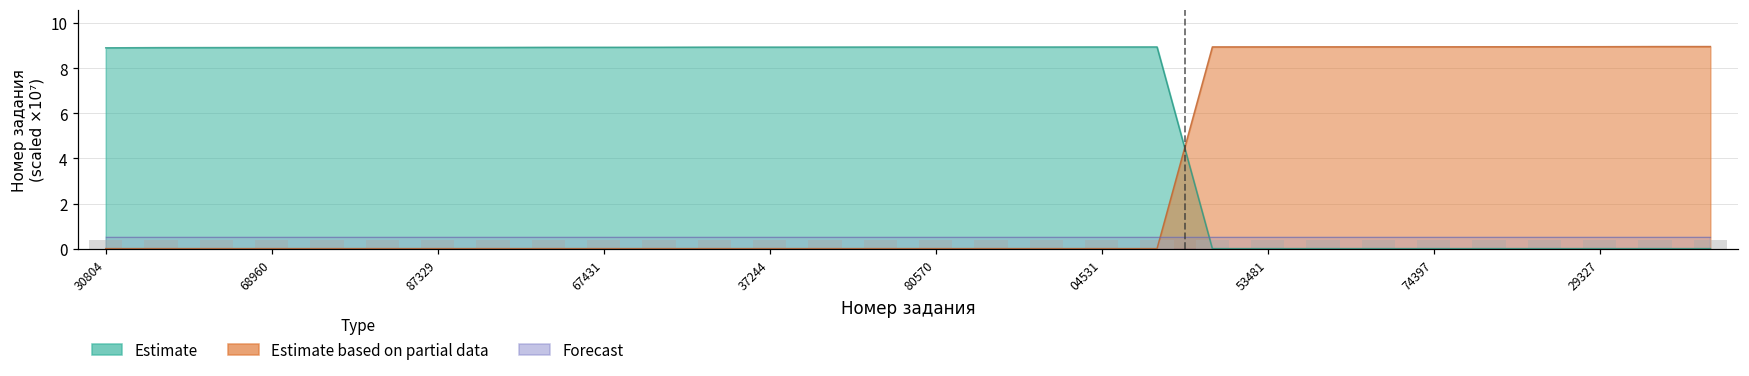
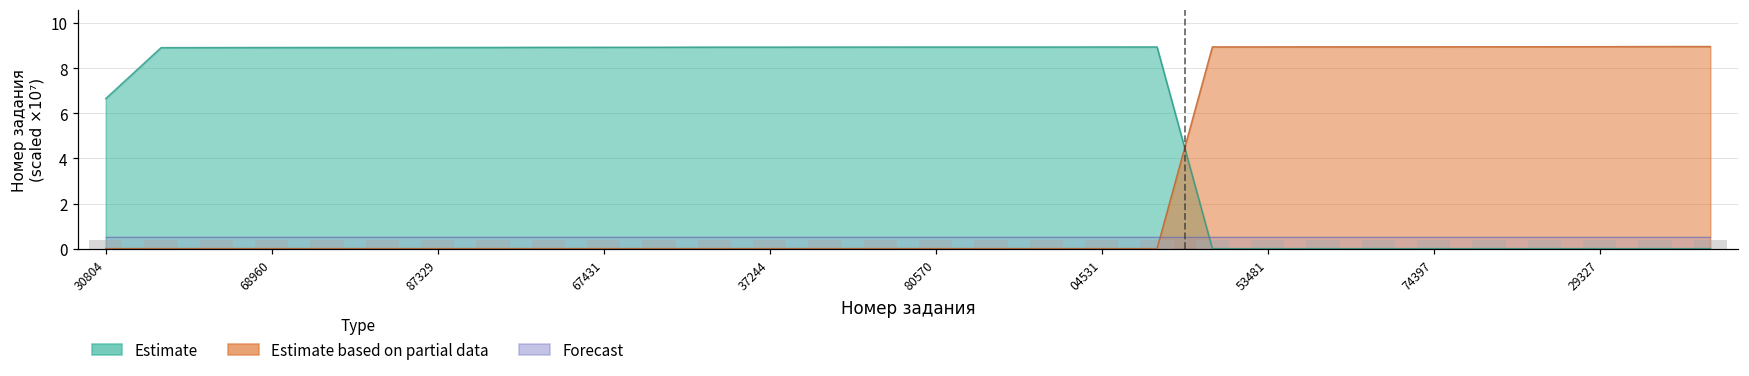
Estimate, 30804: 8.9 -> 6.7
